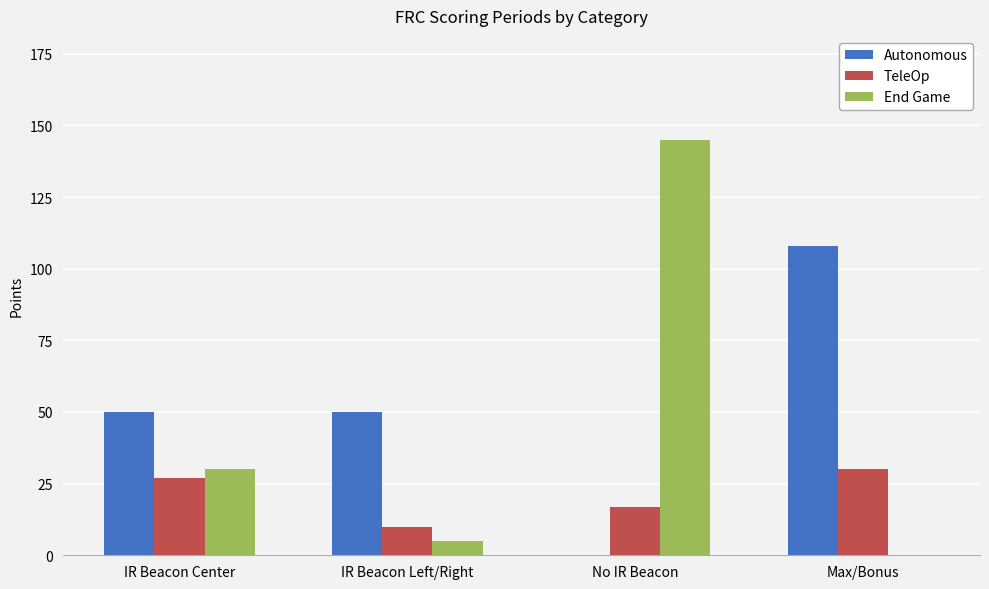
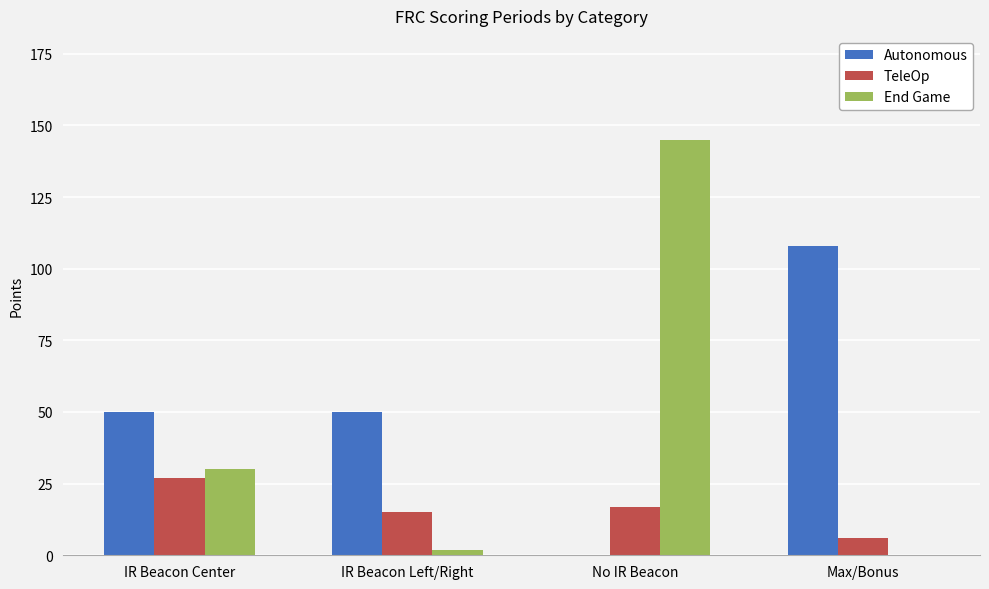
TeleOp, IR Beacon Left/Right: 10 -> 15
End Game, IR Beacon Left/Right: 5 -> 2
TeleOp, Max/Bonus: 30 -> 6
